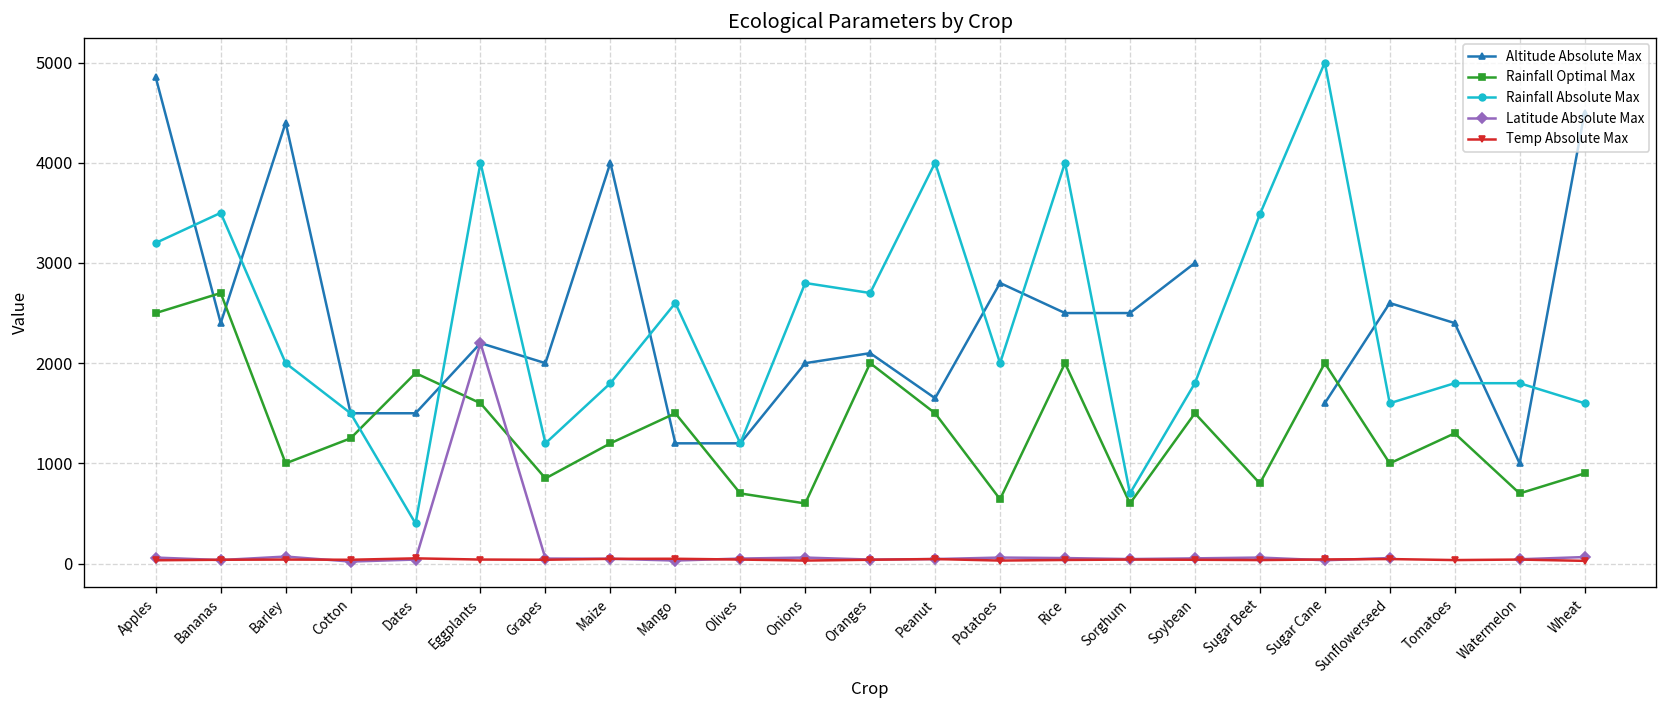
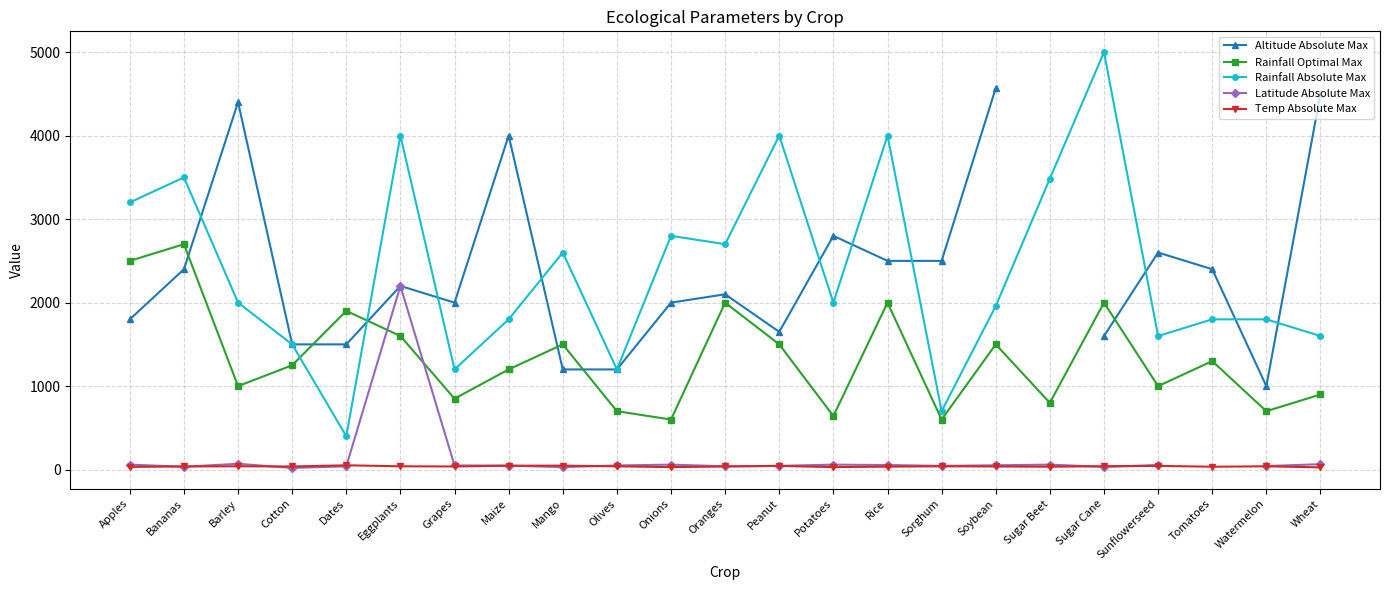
Altitude Absolute Max, Apples: 4900 -> 1800
Altitude Absolute Max, Soybean: 3000 -> 4600
Rainfall Absolute Max, Soybean: 1800 -> 2000
